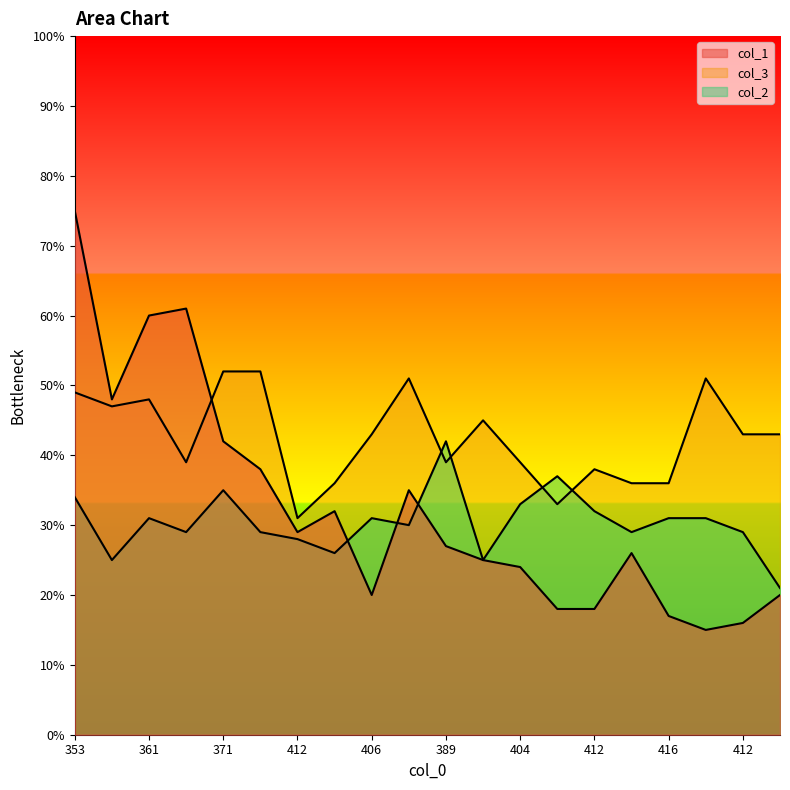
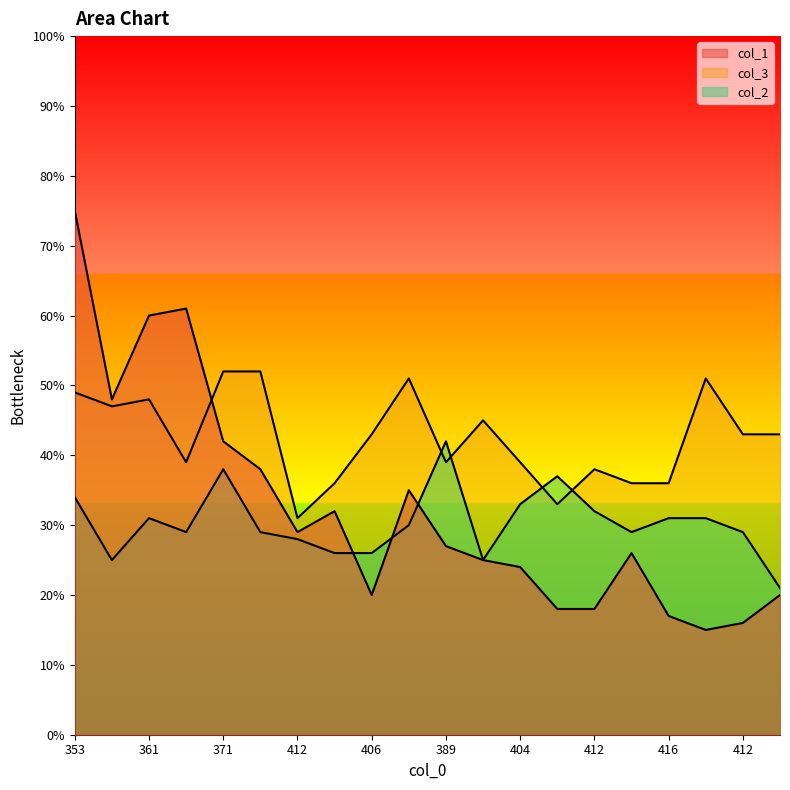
col_2, 371: 35% -> 38%
col_2, 406: 31% -> 26%
